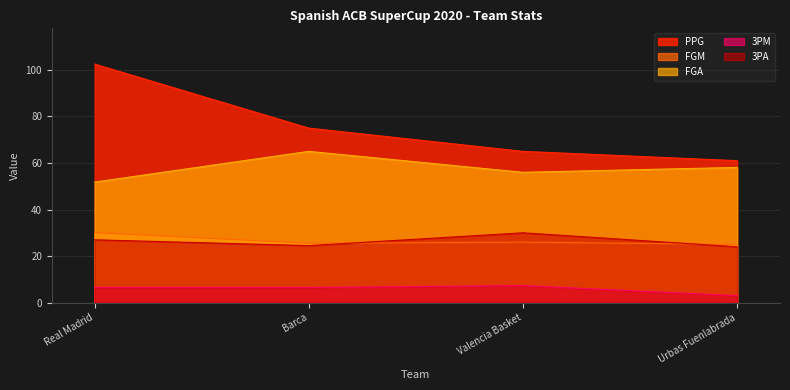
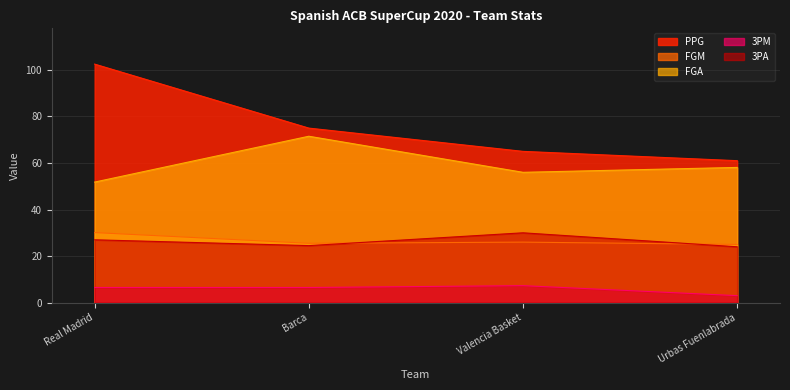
FGA, Barca: 65 -> 72
